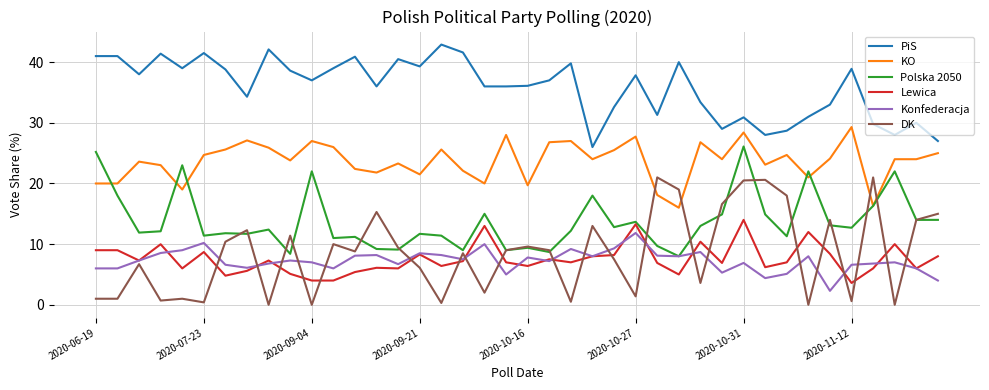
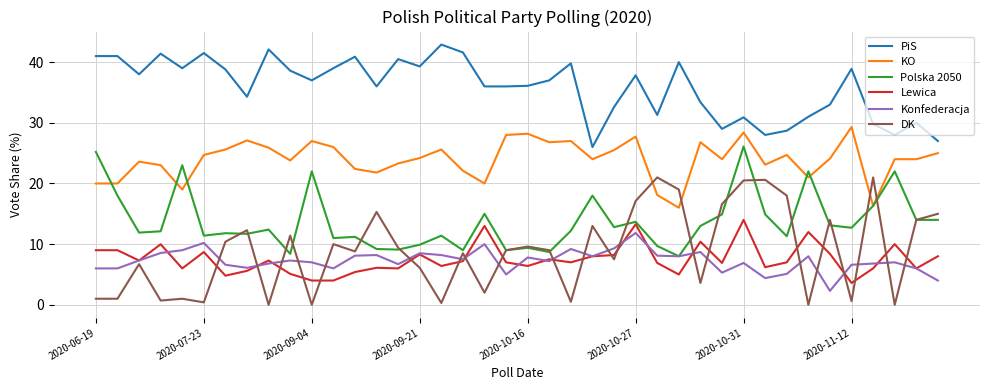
KO, 2020-09-21: 22 -> 24
Polska 2050, 2020-09-21: 12 -> 10
KO, 2020-10-16: 20 -> 28
DK, 2020-10-27: 1 -> 17
